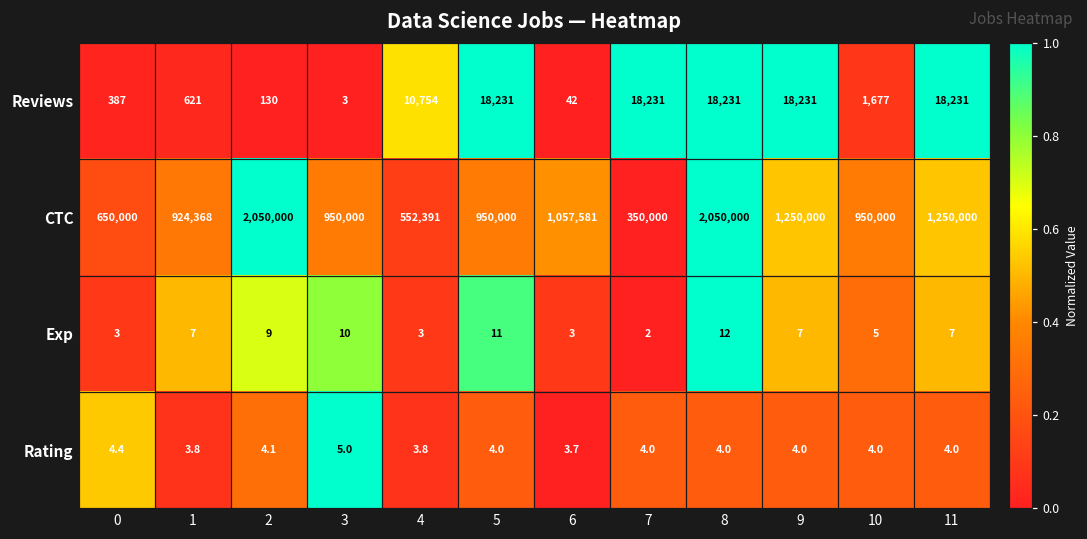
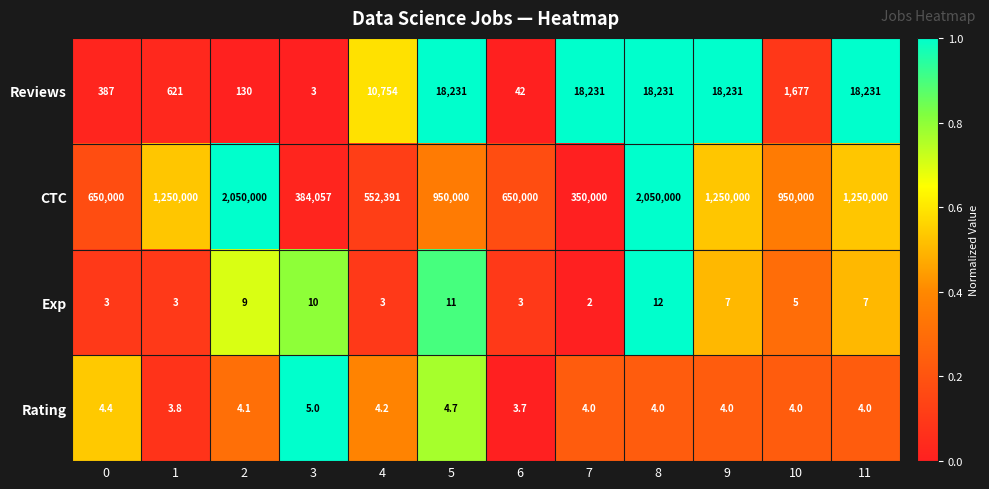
CTC, 1: 924,368 -> 1,250,000
CTC, 3: 950,000 -> 384,057
CTC, 6: 1,057,581 -> 650,000
Exp, 1: 7 -> 3
Rating, 4: 3.8 -> 4.2
Rating, 5: 4.0 -> 4.7
